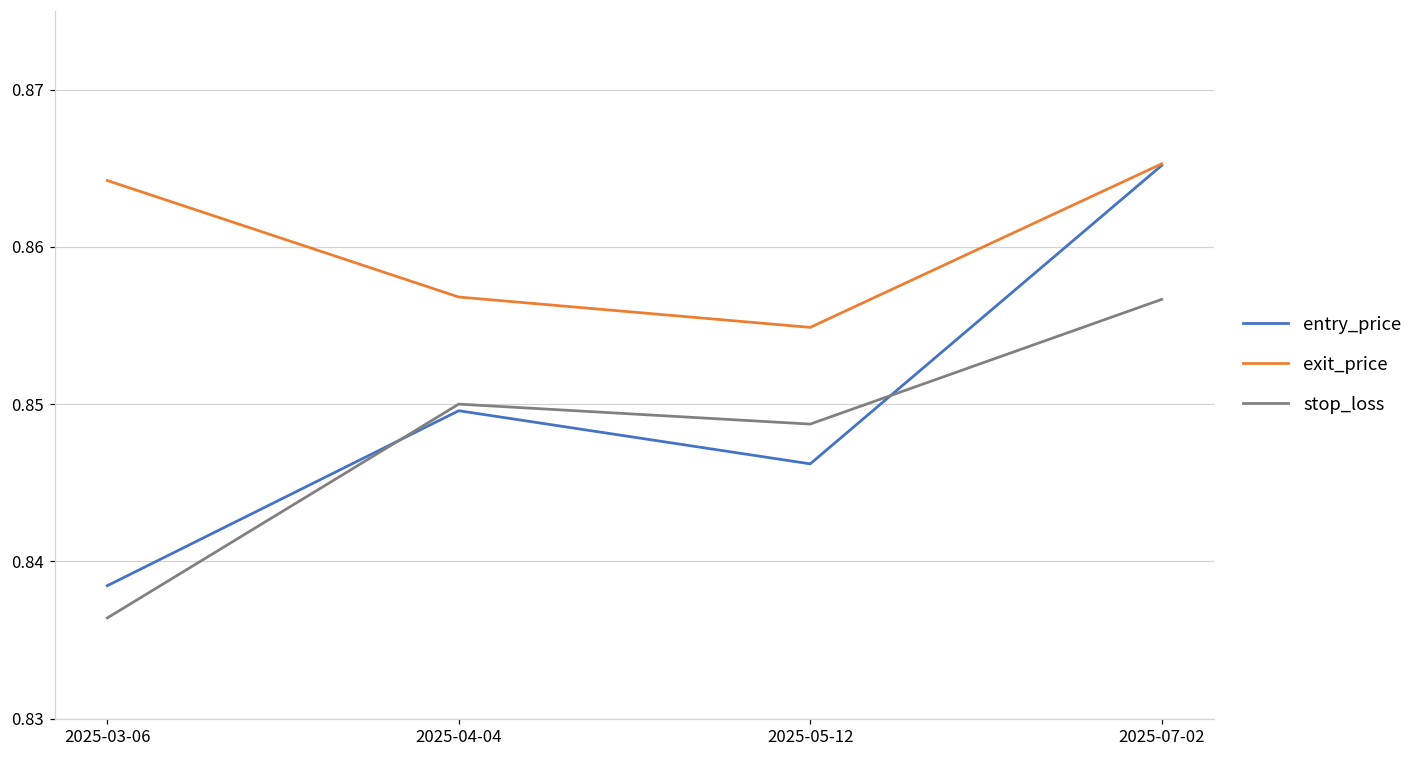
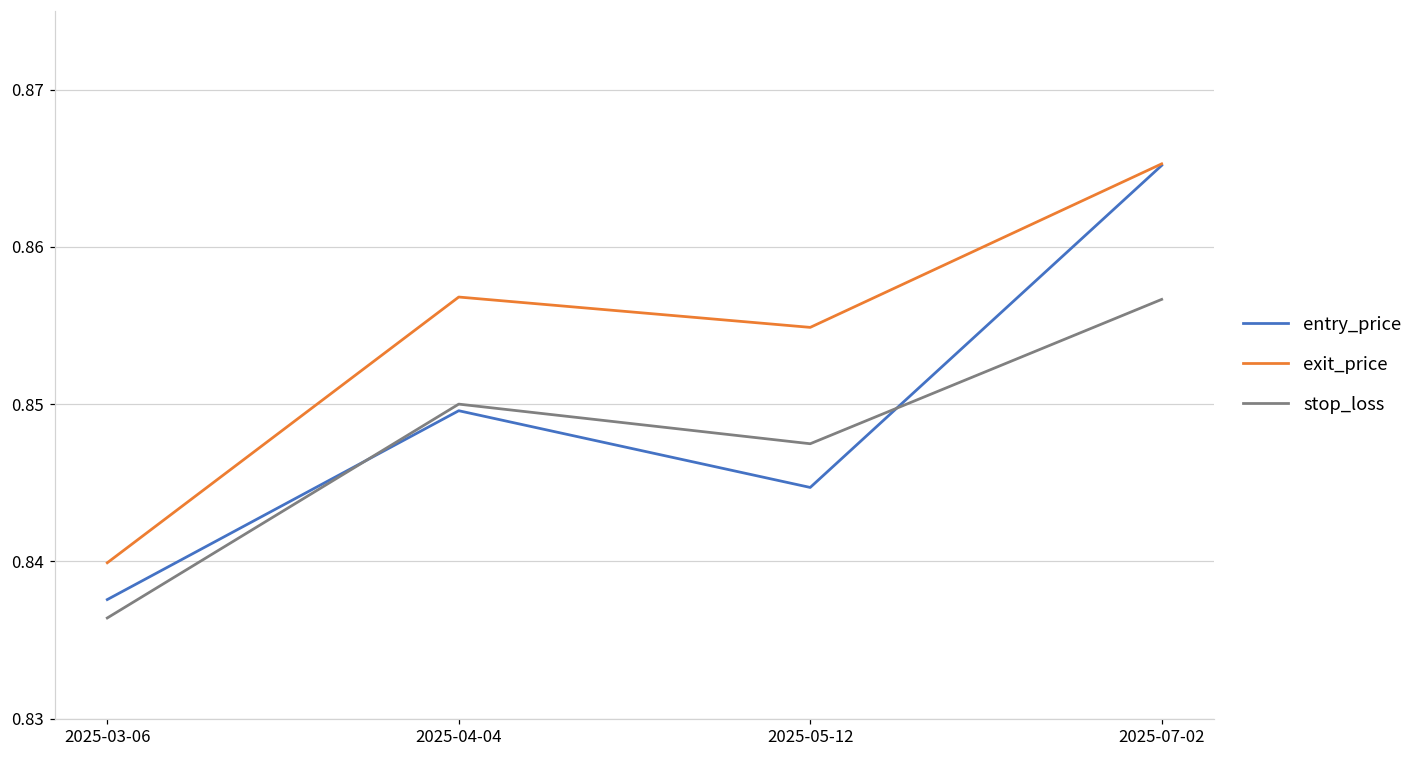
entry_price, 2025-03-06: 0.8385 -> 0.8376
exit_price, 2025-03-06: 0.8642 -> 0.8399
entry_price, 2025-05-12: 0.8462 -> 0.8447
stop_loss, 2025-05-12: 0.8487 -> 0.8475
